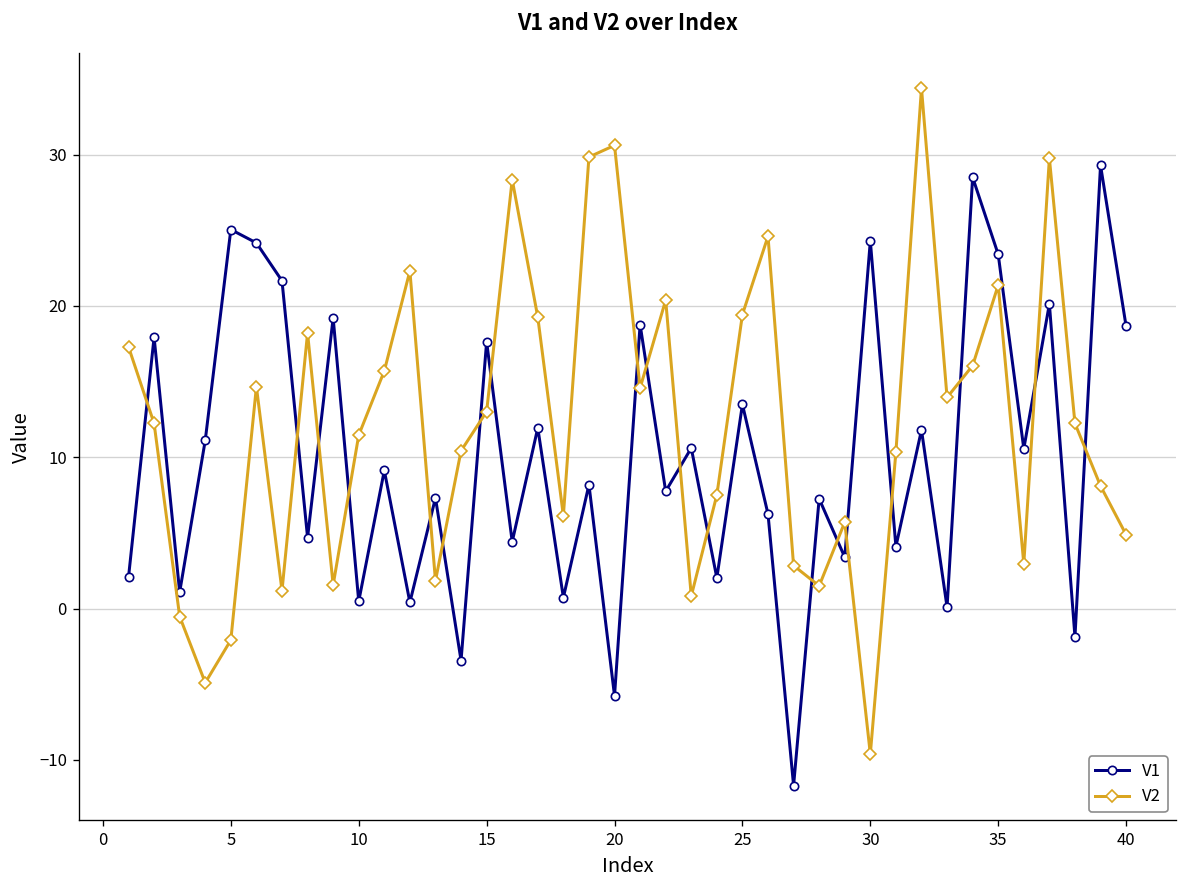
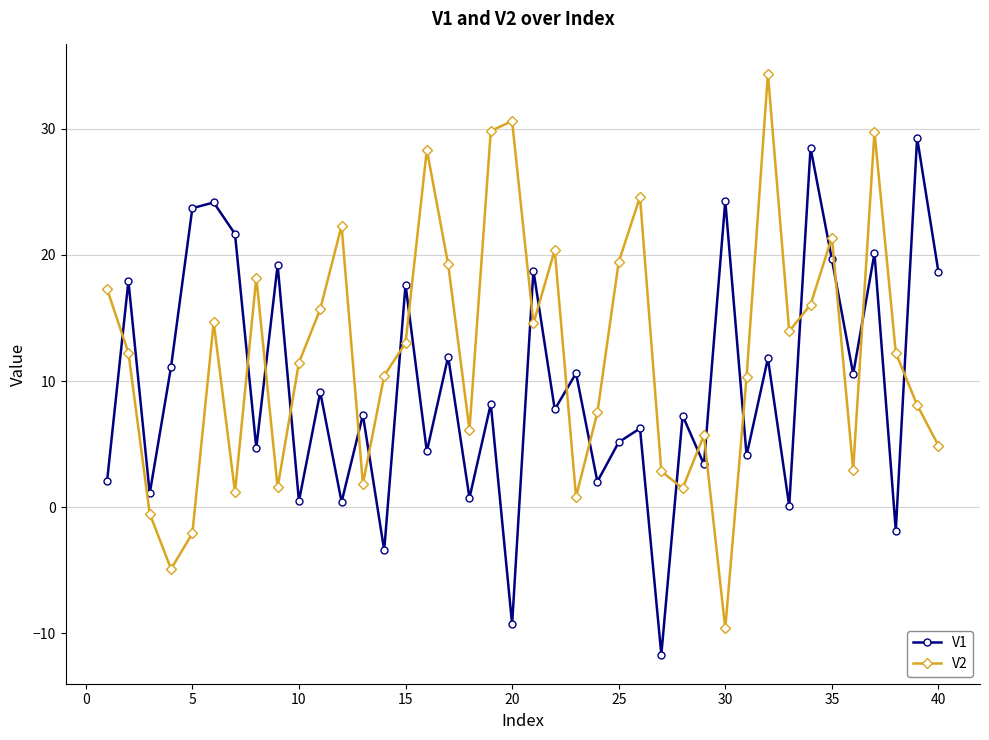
V1, 5: 25.1 -> 23.7
V1, 20: -5.8 -> -9.3
V1, 25: 13.5 -> 5.1
V1, 35: 23.4 -> 19.7
